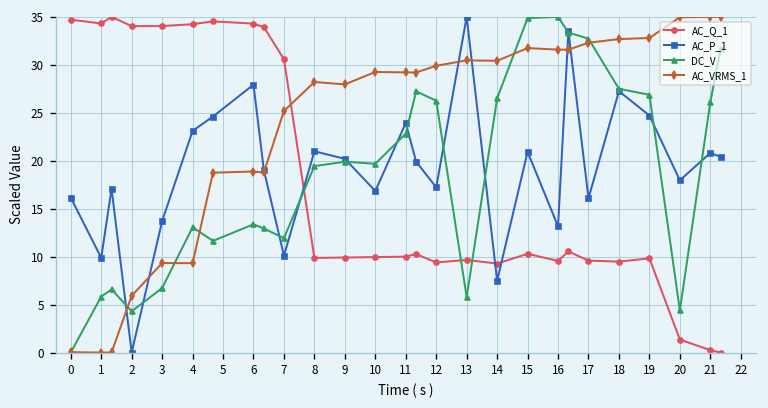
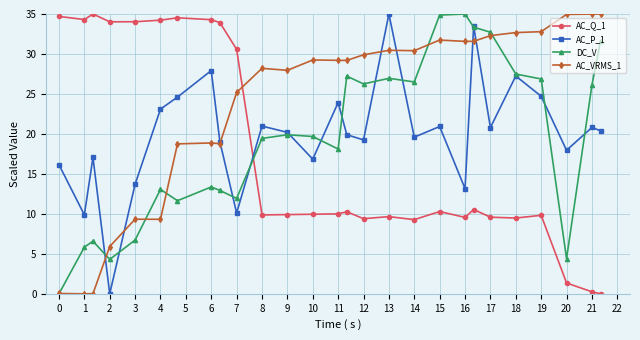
DC_V, 11: 23 -> 18
AC_P_1, 12: 17 -> 19
DC_V, 13: 6 -> 27
AC_P_1, 14: 7 -> 20
AC_P_1, 17: 16 -> 21
